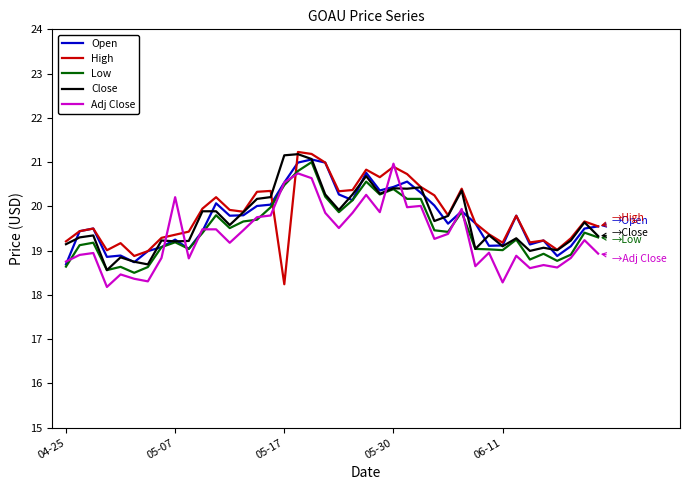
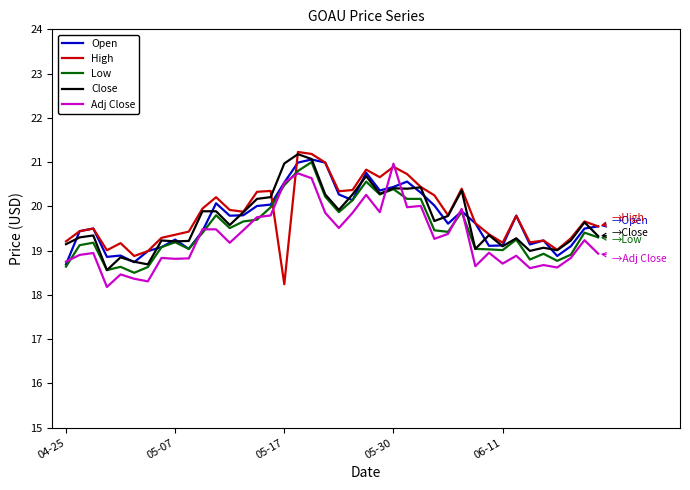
Adj Close, 05-07: 20.2 -> 18.8
Close, 05-17: 21.2 -> 21.0
Adj Close, 06-11: 18.3 -> 18.7
